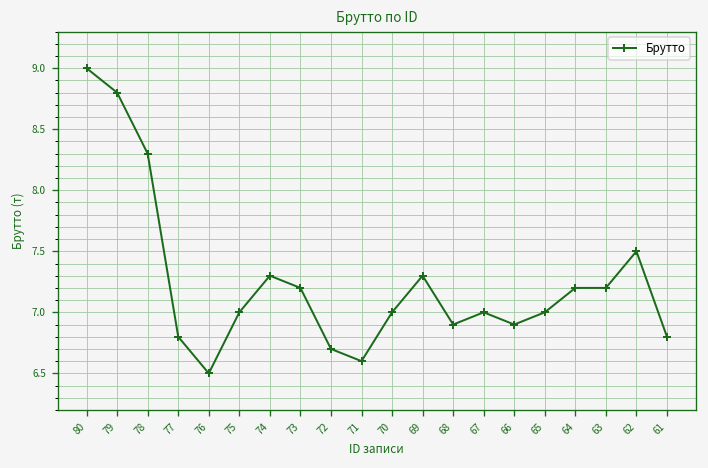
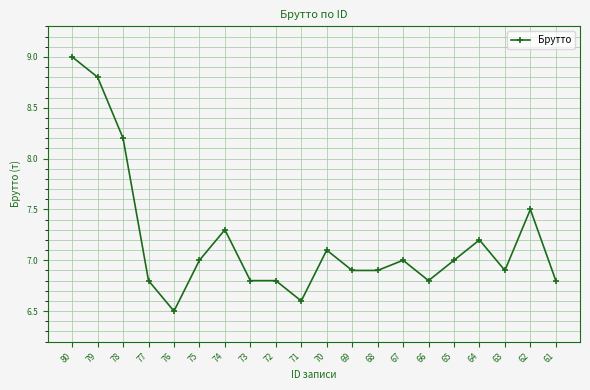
78: 8.3 -> 8.2
73: 7.2 -> 6.8
72: 6.7 -> 6.8
70: 7.0 -> 7.1
69: 7.3 -> 6.9
66: 6.9 -> 6.8
63: 7.2 -> 6.9
